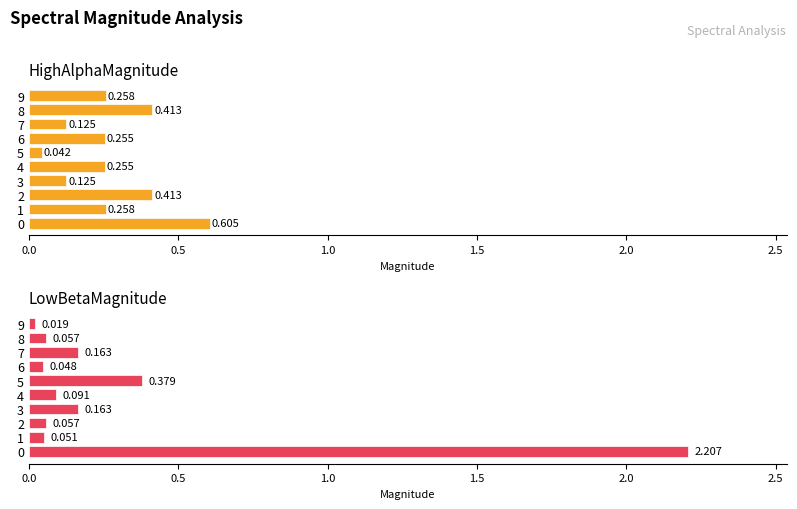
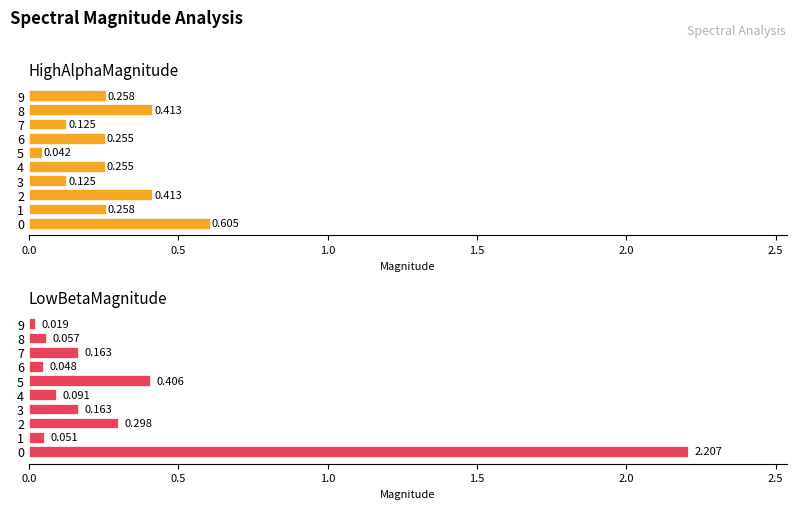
LowBetaMagnitude, 5: 0.379 -> 0.406
LowBetaMagnitude, 2: 0.057 -> 0.298
